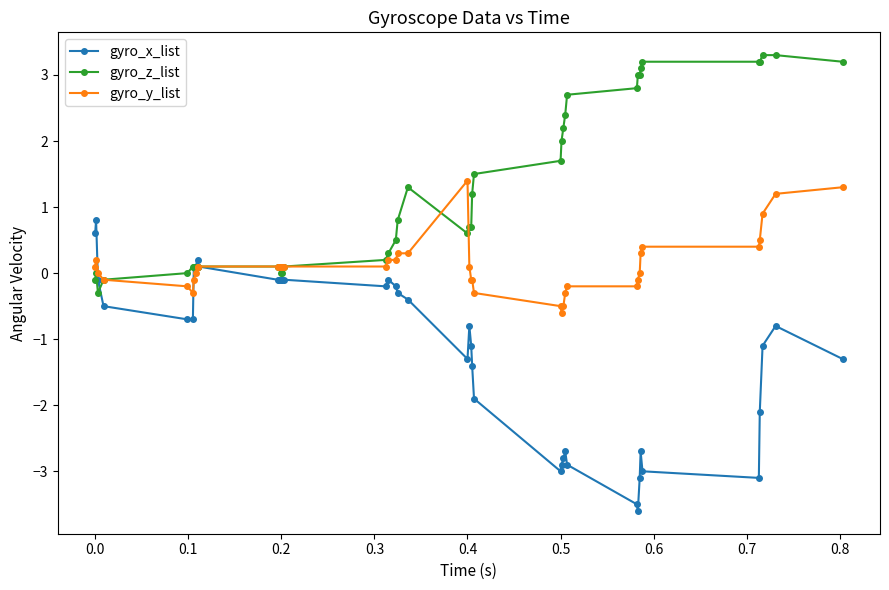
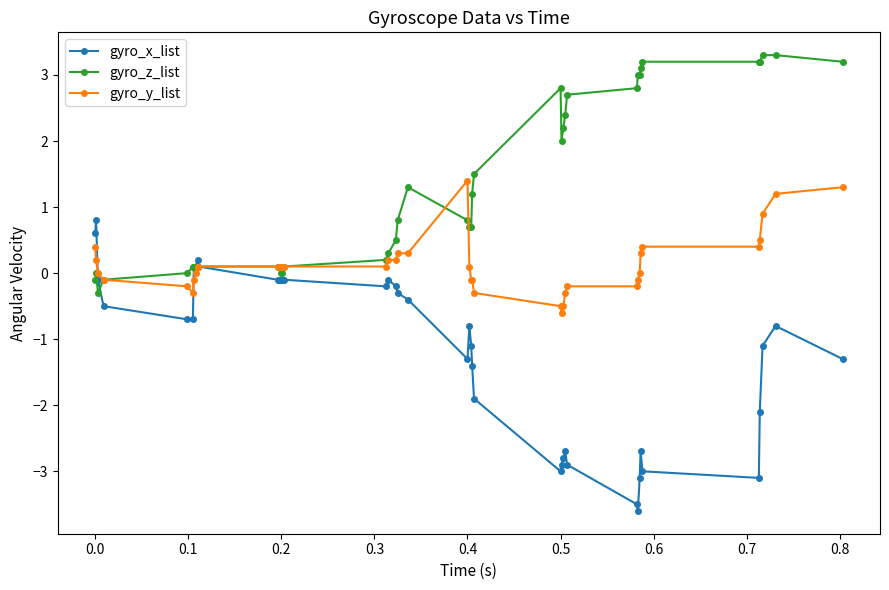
gyro_y_list, 0.0: 0.1 -> 0.4
gyro_z_list, 0.4: 0.6 -> 0.8
gyro_z_list, 0.5: 1.7 -> 2.8
